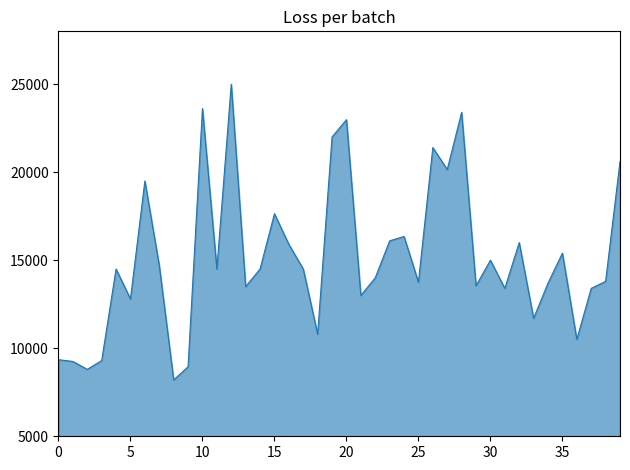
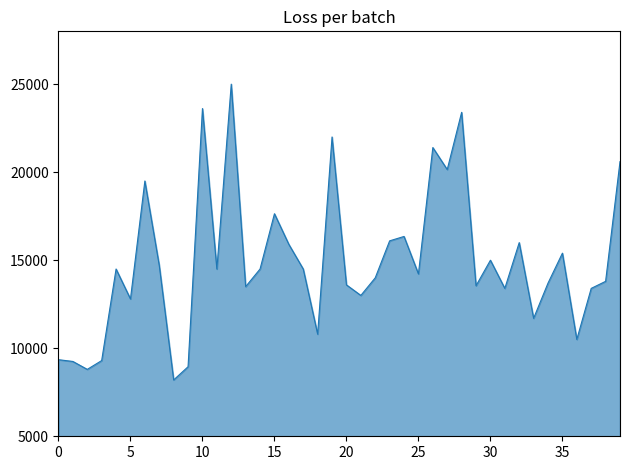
20: 23000 -> 13600
25: 13800 -> 14200
